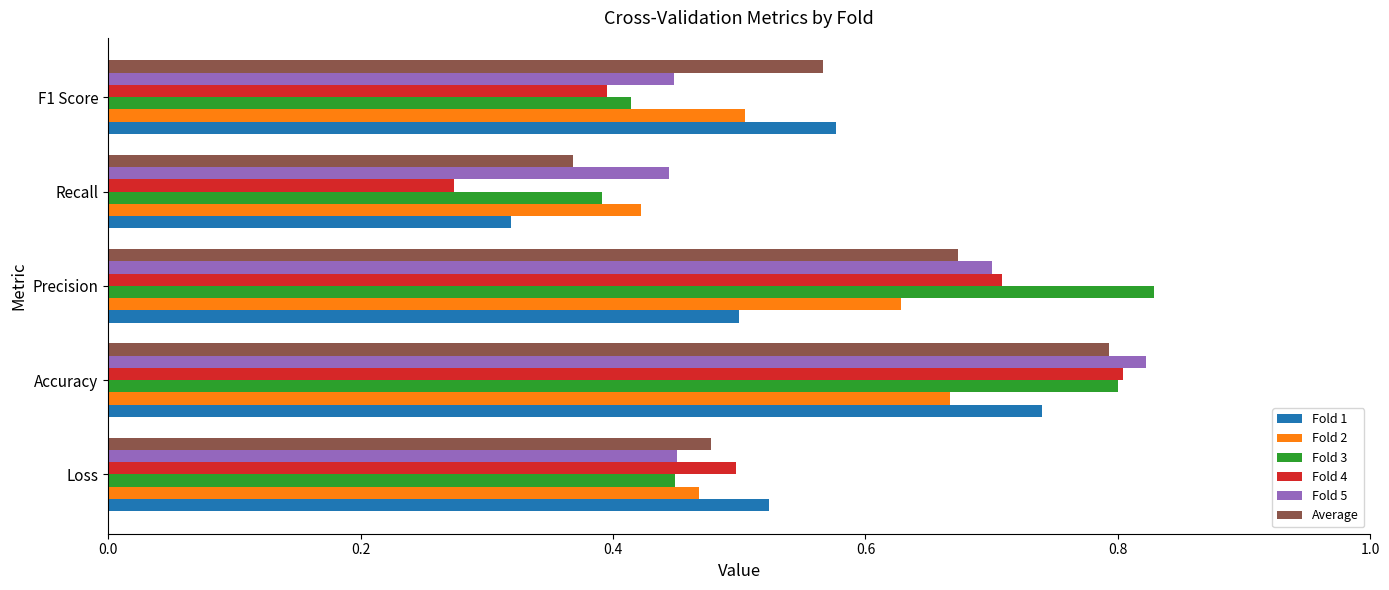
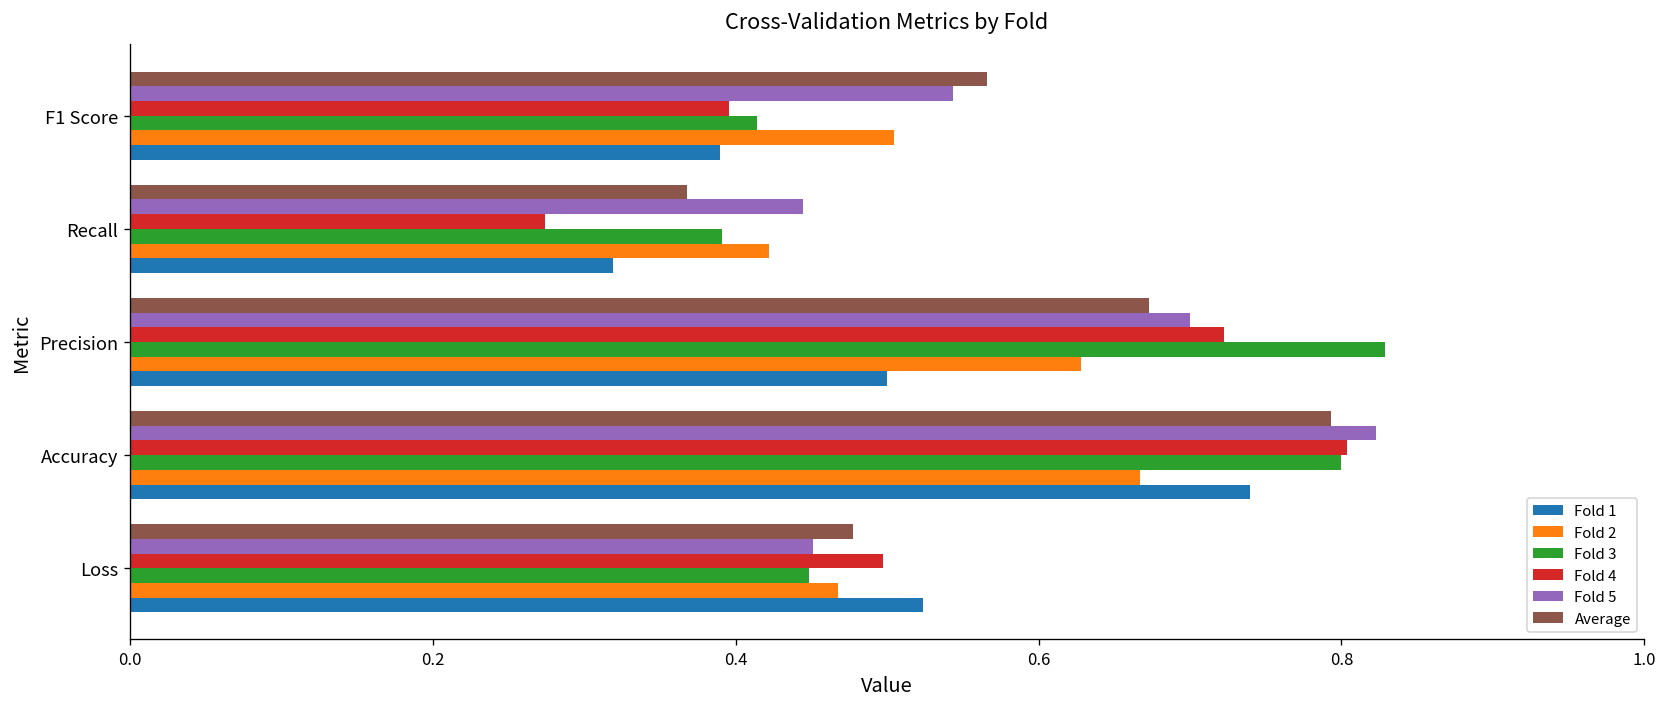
Fold 5, F1 Score: 0.448 -> 0.544
Fold 1, F1 Score: 0.576 -> 0.389
Fold 4, Precision: 0.708 -> 0.723
